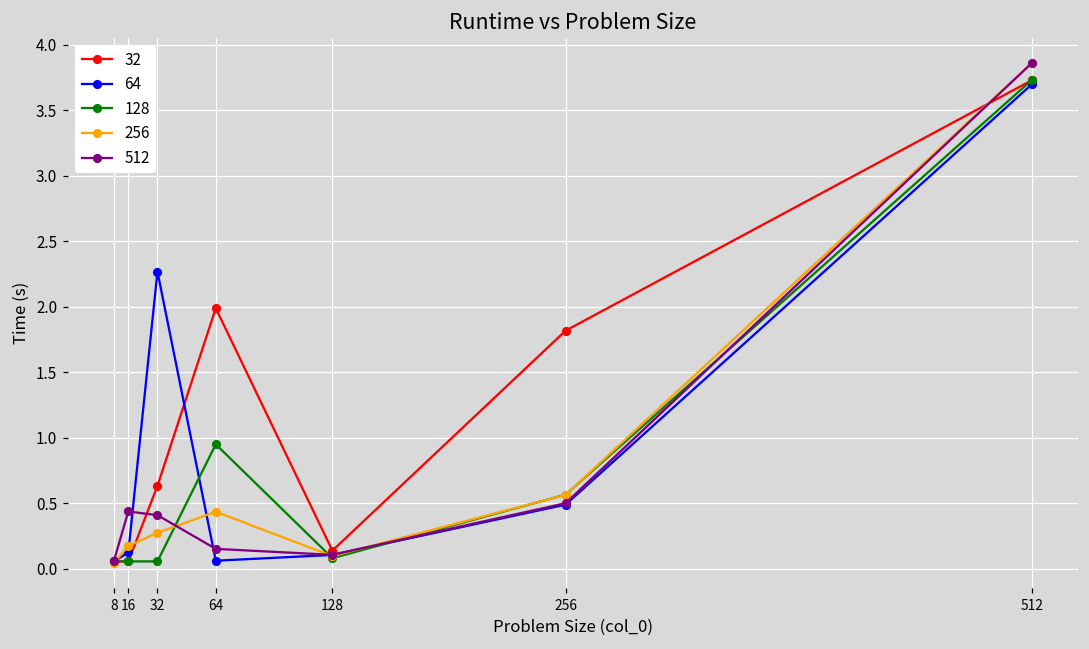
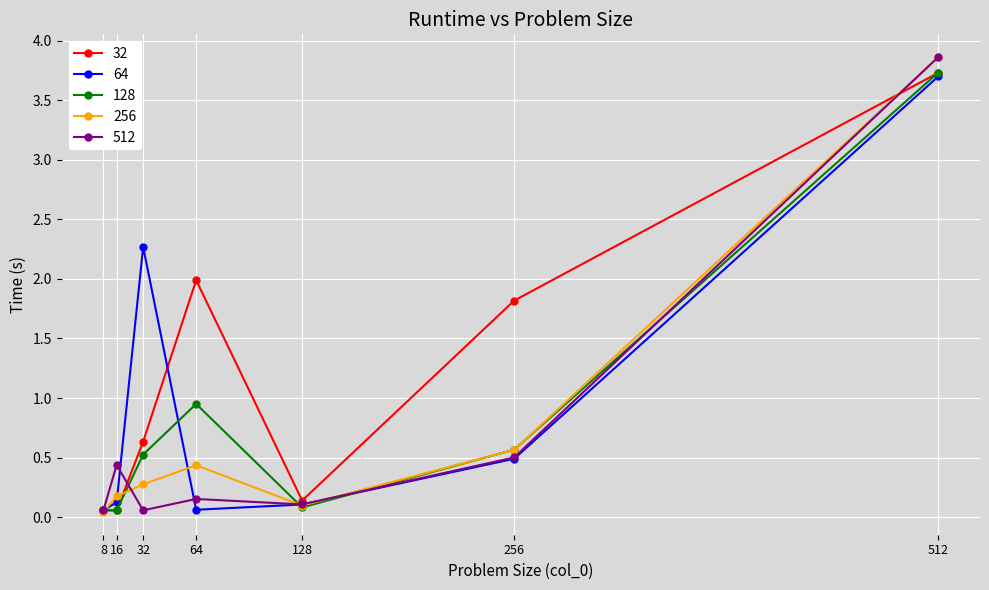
128, 32: 0.06 -> 0.53
512, 32: 0.41 -> 0.06
